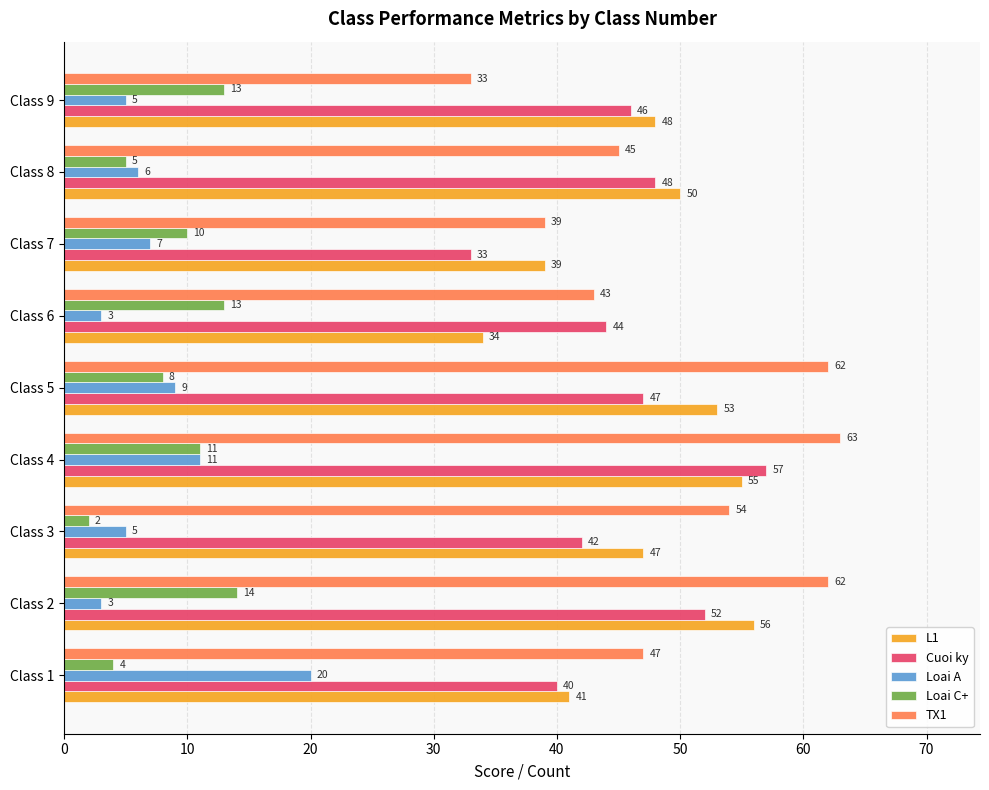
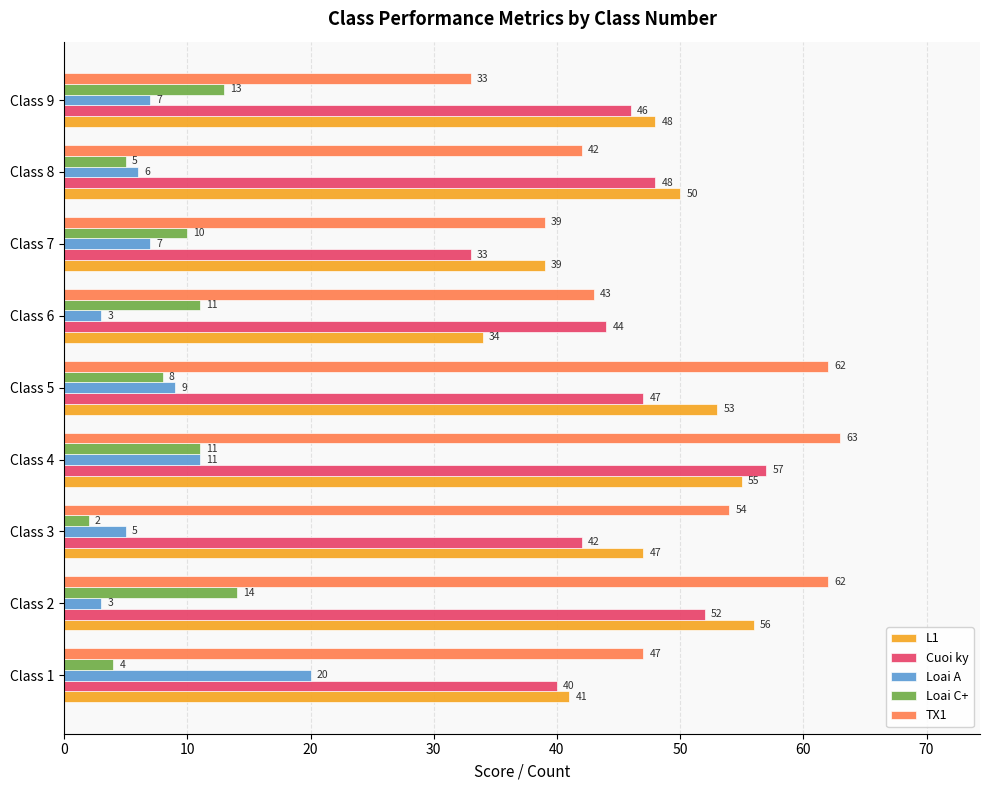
Loai A, Class 9: 5 -> 7
TX1, Class 8: 45 -> 42
Loai C+, Class 6: 13 -> 11
